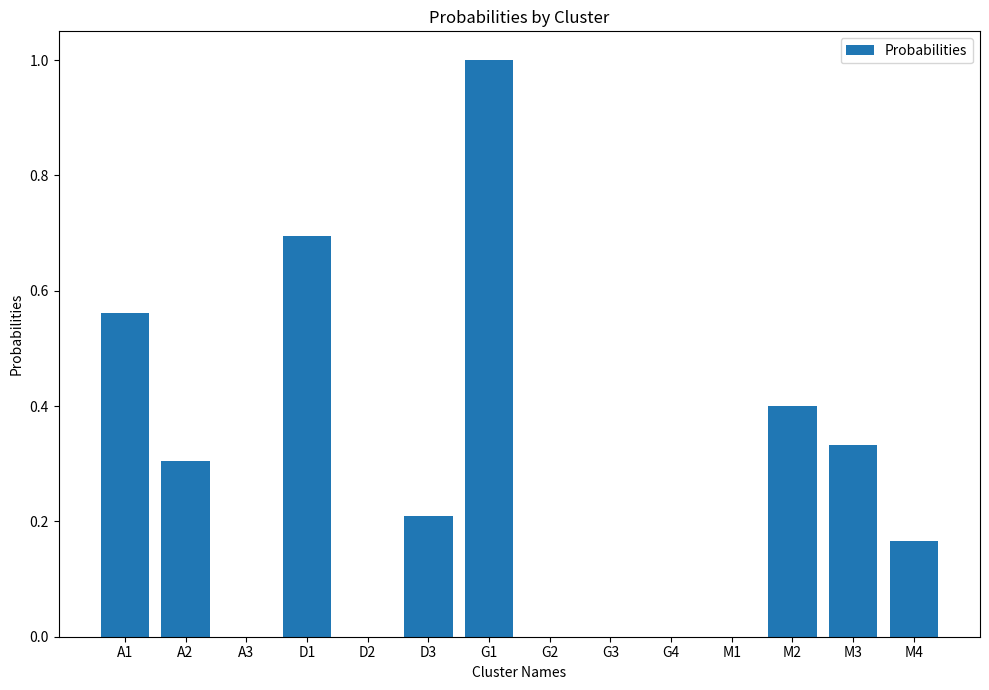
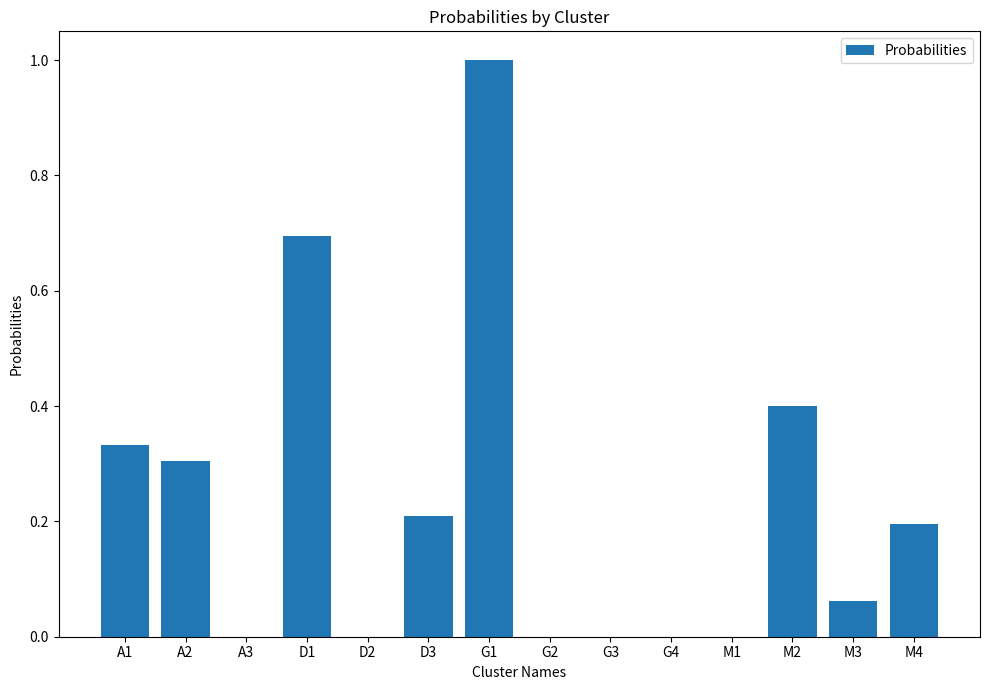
A1: 0.56 -> 0.33
M3: 0.33 -> 0.06
M4: 0.17 -> 0.20
